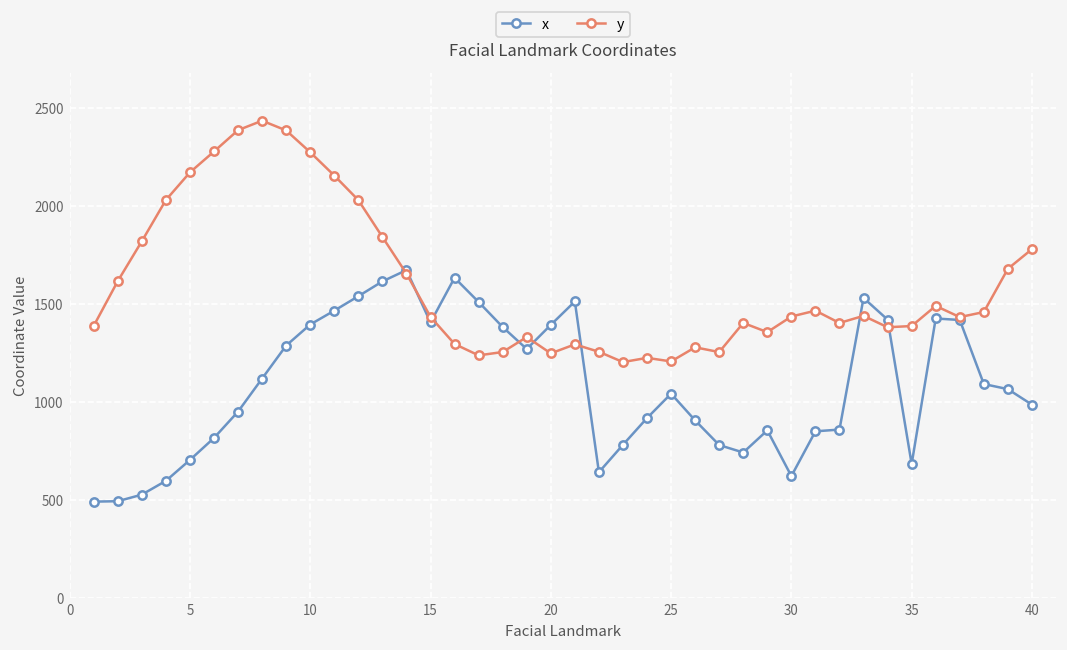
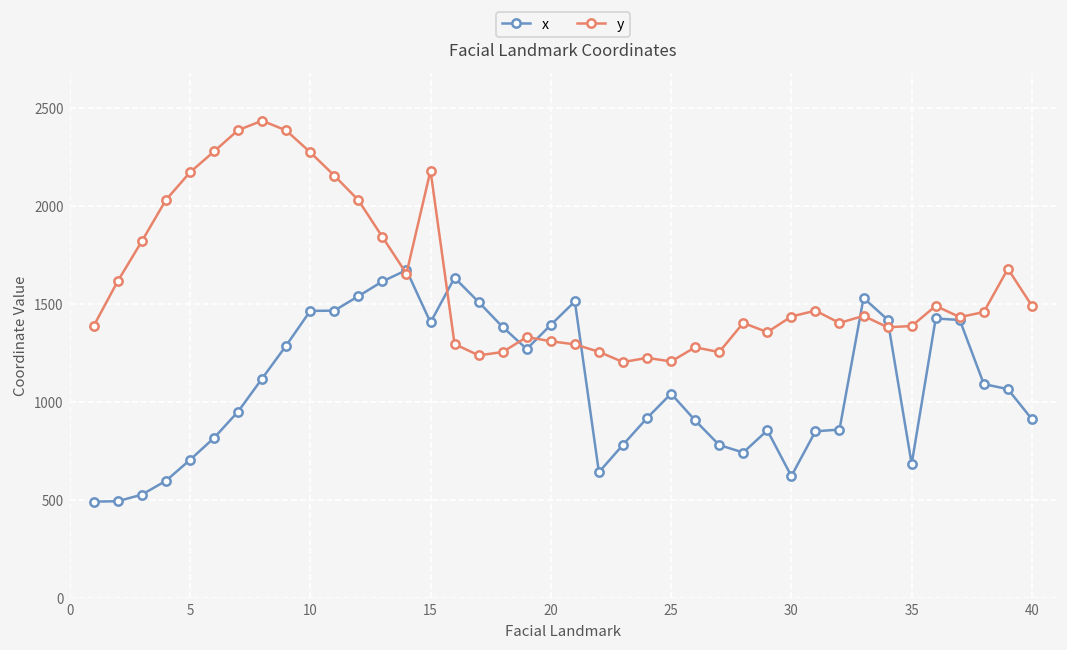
x, 10: 1400 -> 1460
y, 15: 1430 -> 2180
y, 20: 1250 -> 1310
x, 40: 990 -> 910
y, 40: 1780 -> 1490
